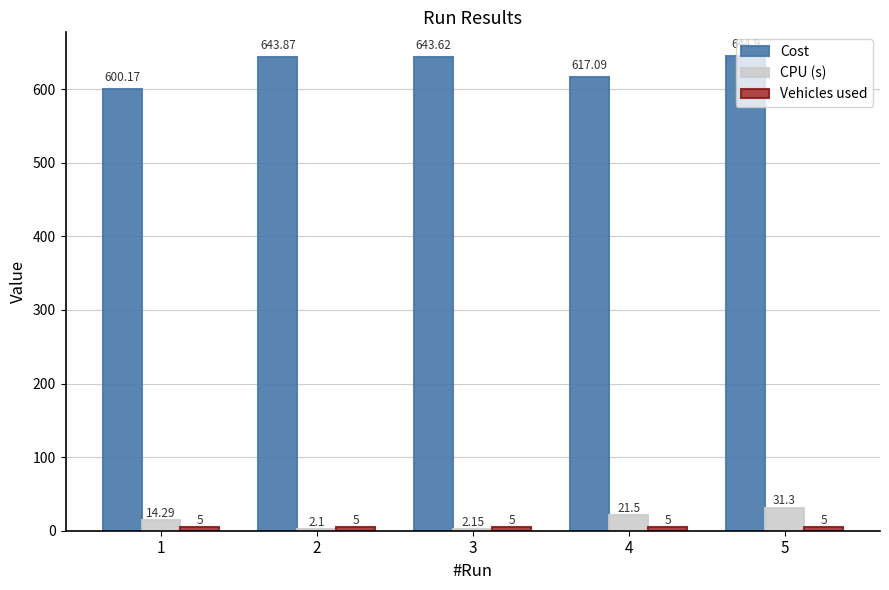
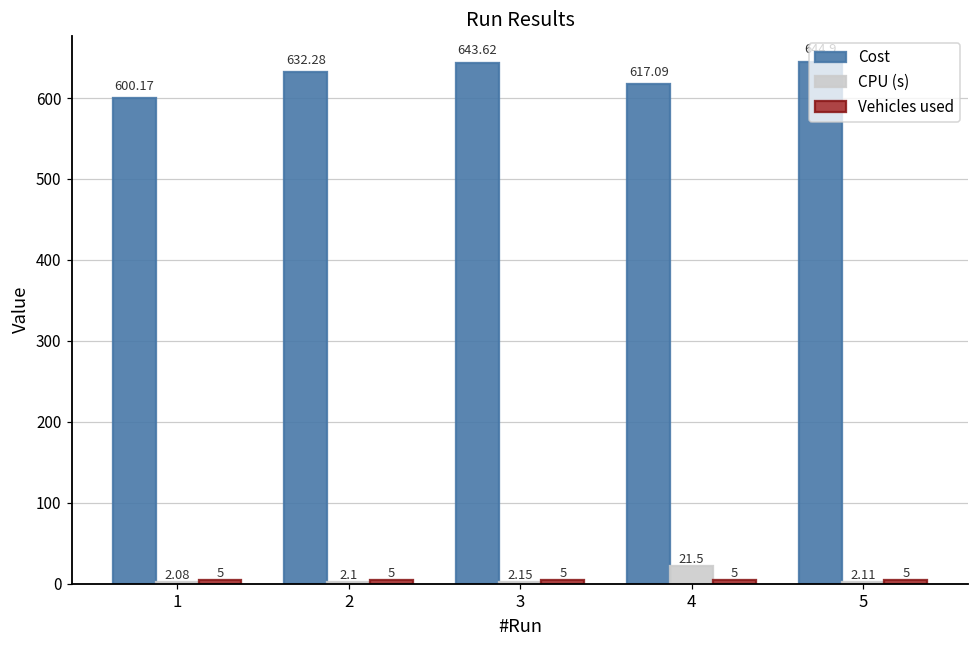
CPU (s), 1: 14.29 -> 2.08
Cost, 2: 643.87 -> 632.28
CPU (s), 5: 31.3 -> 2.11
